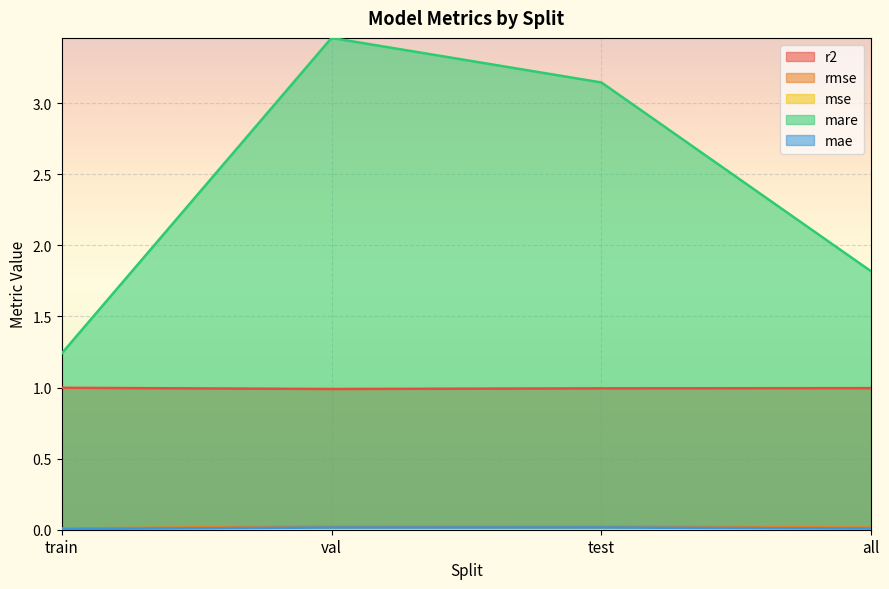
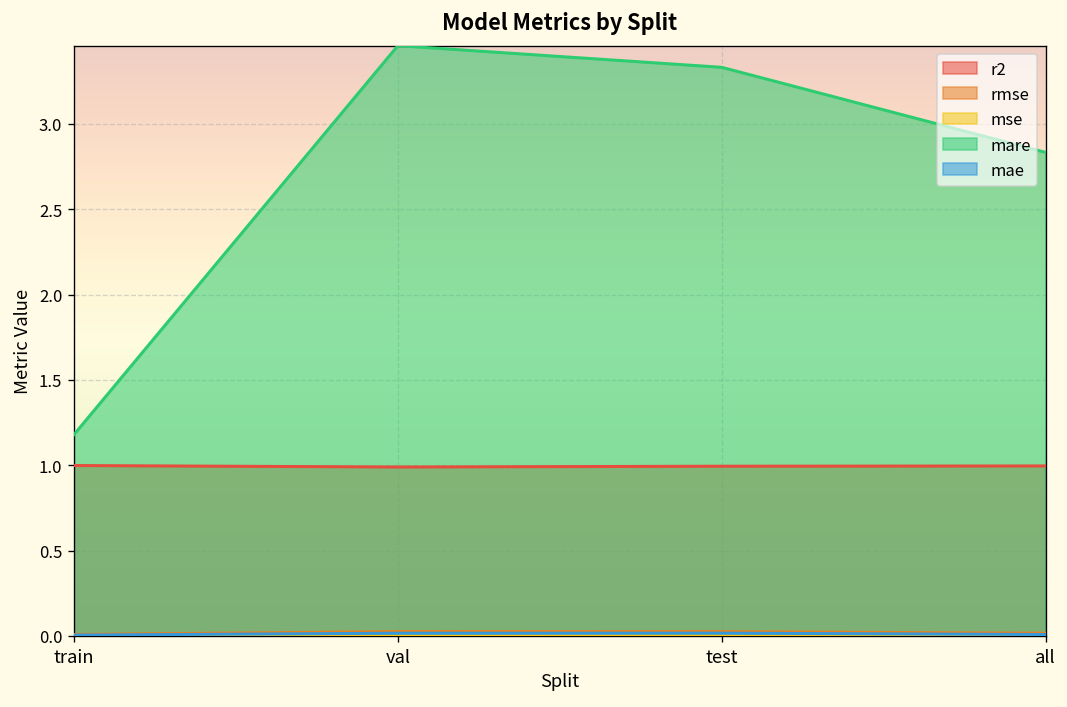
mare, train: 1.24 -> 1.18
mare, test: 3.15 -> 3.33
mare, all: 1.82 -> 2.83
